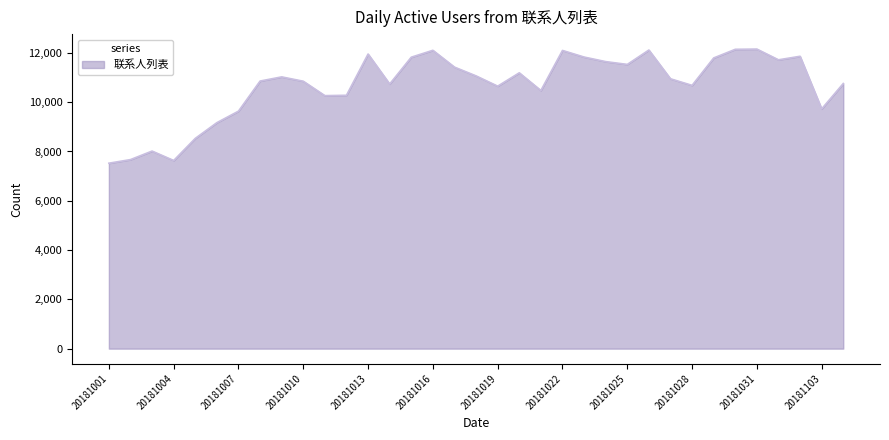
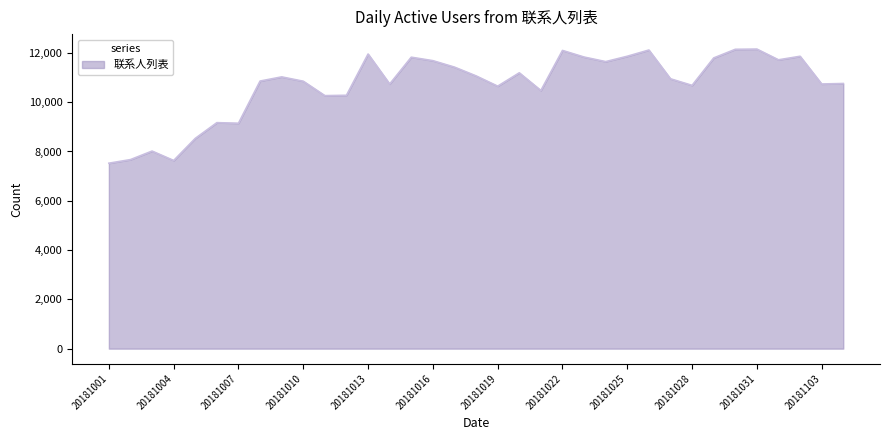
20181007: 9,600 -> 9,100
20181016: 12,100 -> 11,700
20181025: 11,500 -> 11,900
20181103: 9,700 -> 10,700
